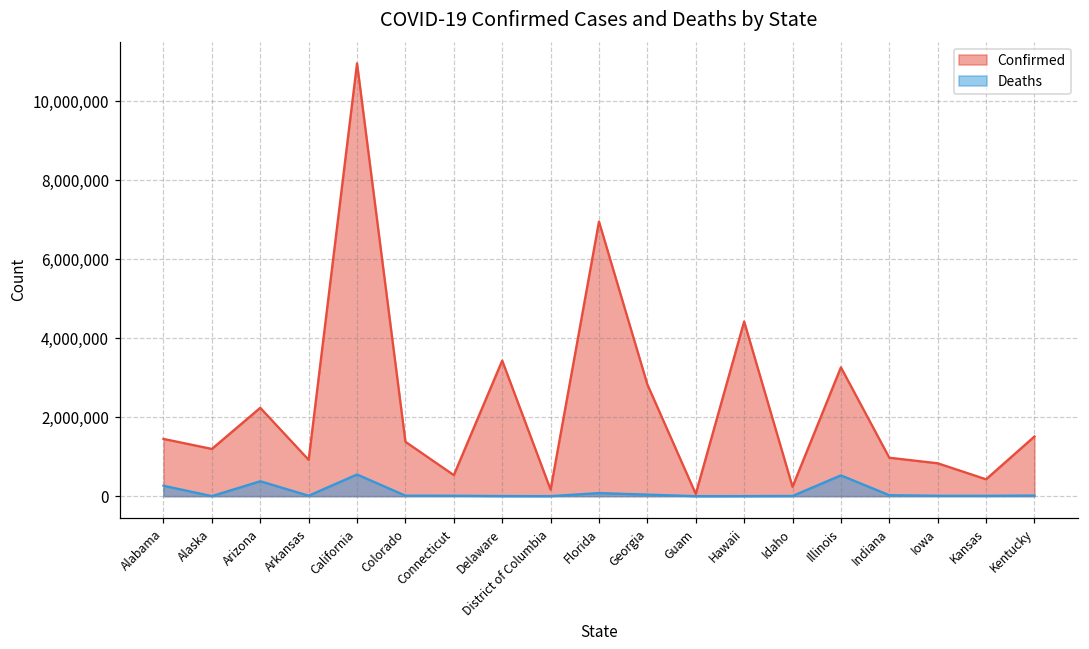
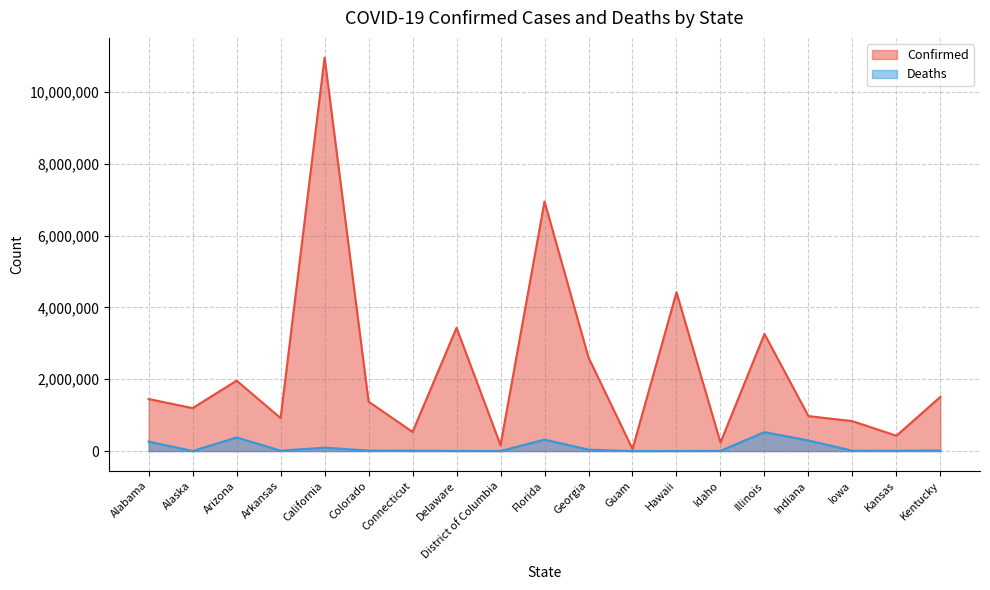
Confirmed, Arizona: 2,200,000 -> 2,000,000
Deaths, California: 500,000 -> 100,000
Deaths, Florida: 100,000 -> 300,000
Confirmed, Georgia: 2,800,000 -> 2,600,000
Deaths, Indiana: 0 -> 300,000
